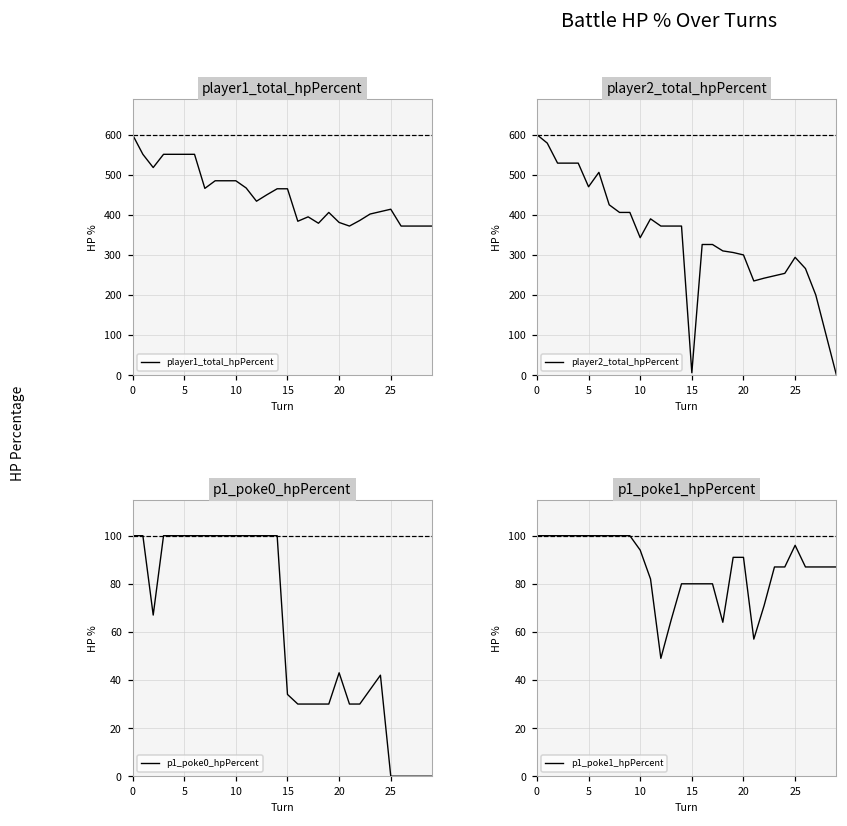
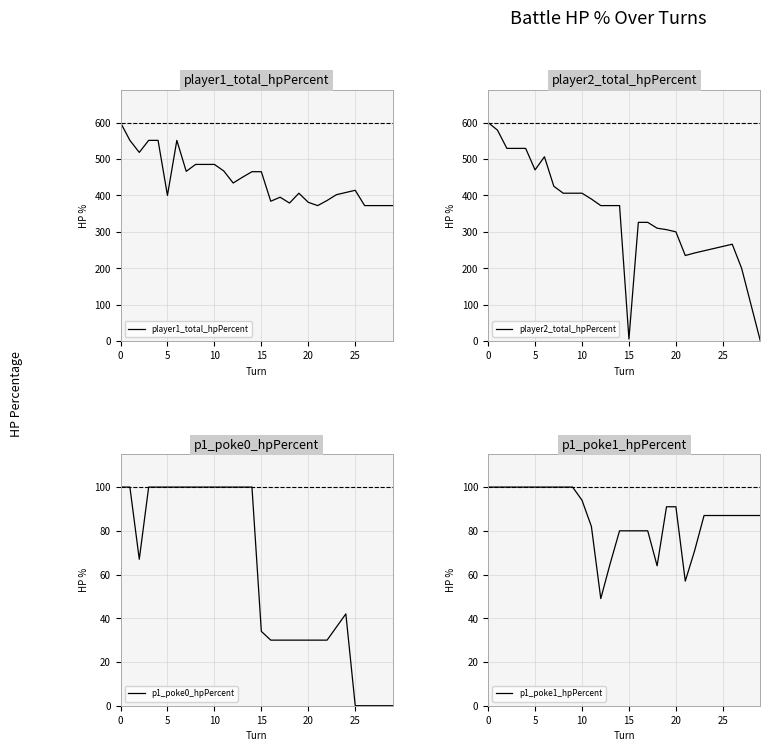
player1_total_hpPercent, 5: 550 -> 400
player2_total_hpPercent, 10: 340 -> 410
player2_total_hpPercent, 25: 290 -> 260
p1_poke0_hpPercent, 20: 43 -> 30
p1_poke1_hpPercent, 25: 96 -> 87
